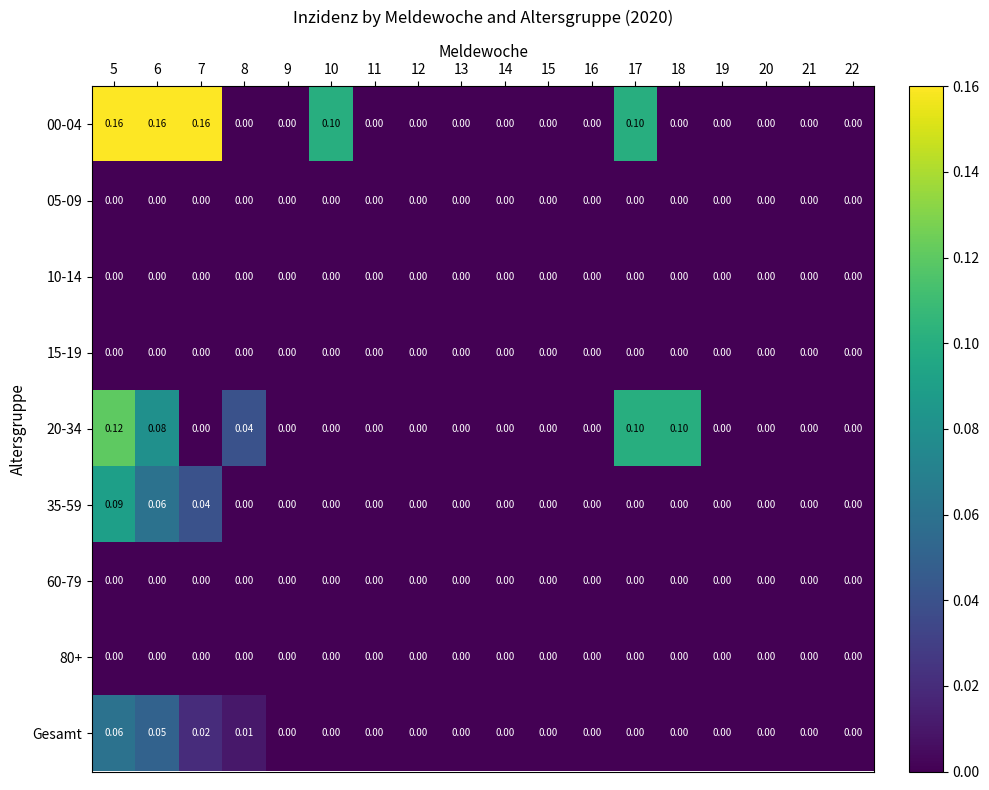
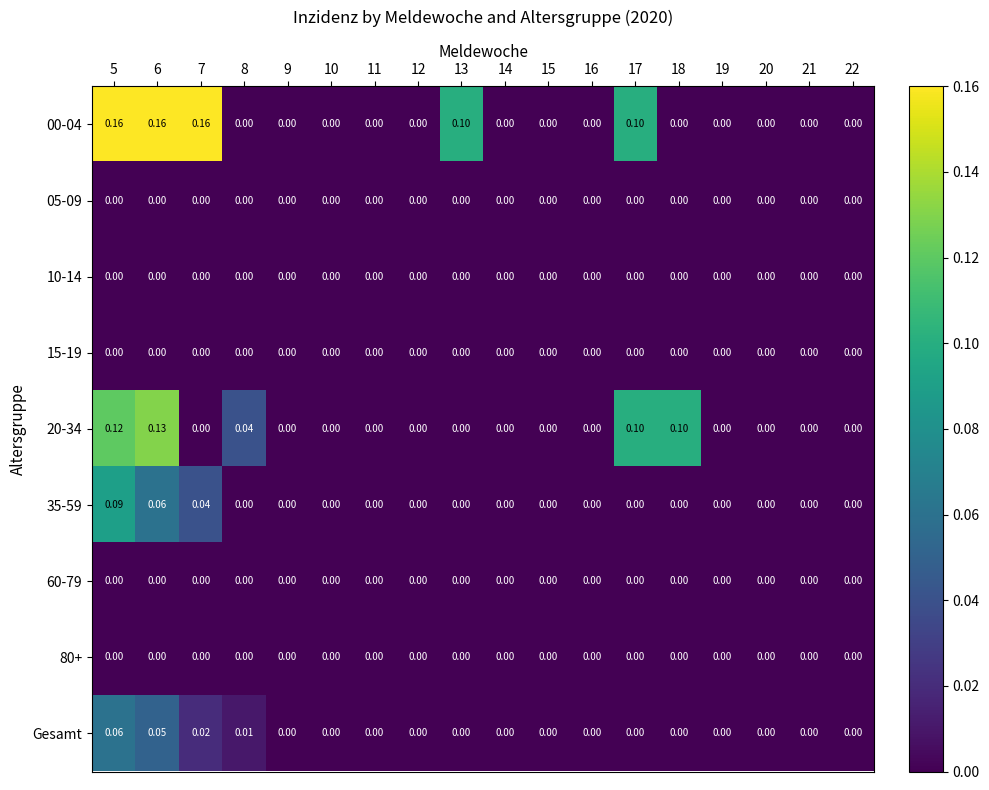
00-04, 10: 0.10 -> 0.00
00-04, 13: 0.00 -> 0.10
20-34, 6: 0.08 -> 0.13
